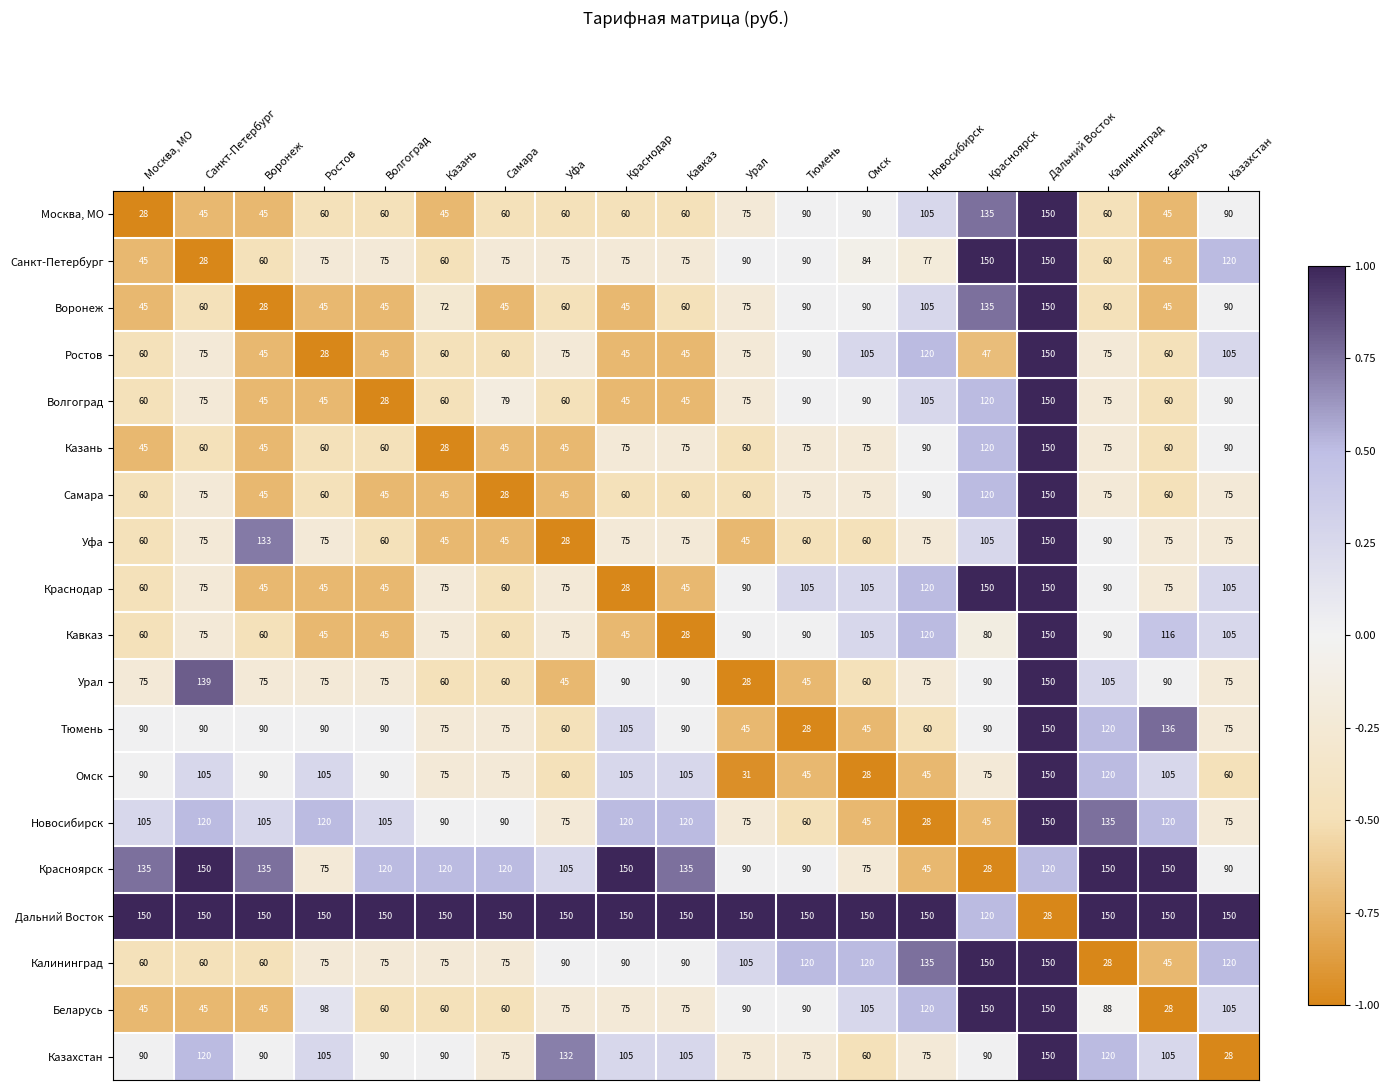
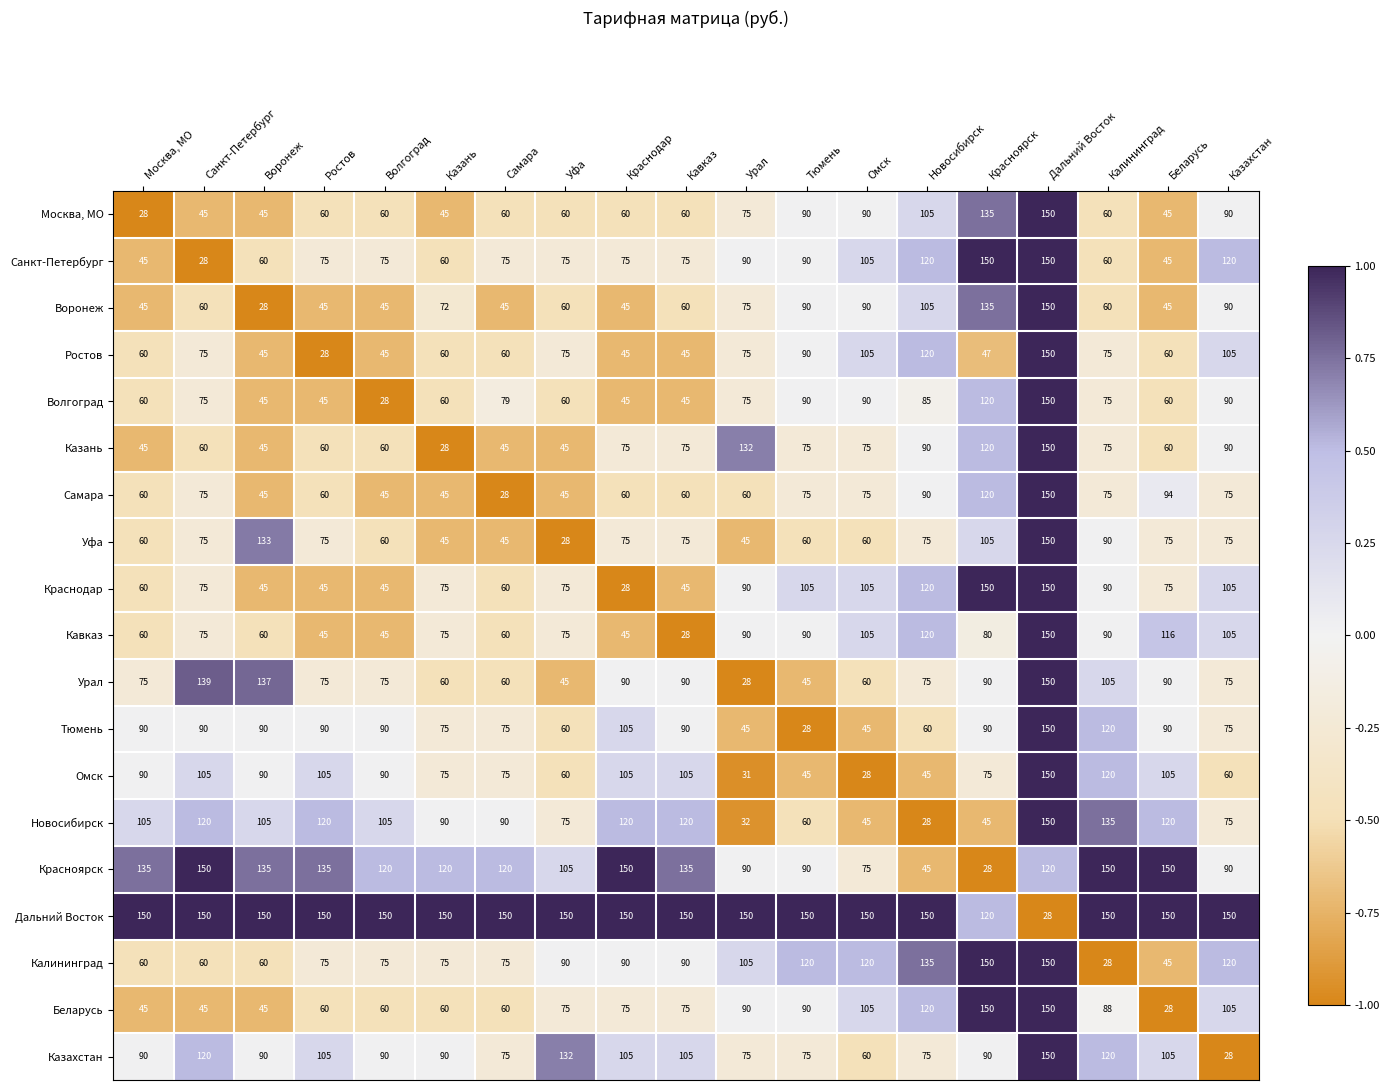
Санкт-Петербург, Омск: 84 -> 105
Санкт-Петербург, Новосибирск: 77 -> 120
Волгоград, Новосибирск: 105 -> 85
Казань, Урал: 60 -> 132
Самара, Беларусь: 60 -> 94
Урал, Воронеж: 75 -> 137
Тюмень, Беларусь: 136 -> 90
Новосибирск, Урал: 75 -> 32
Красноярск, Ростов: 75 -> 135
Беларусь, Ростов: 98 -> 60
